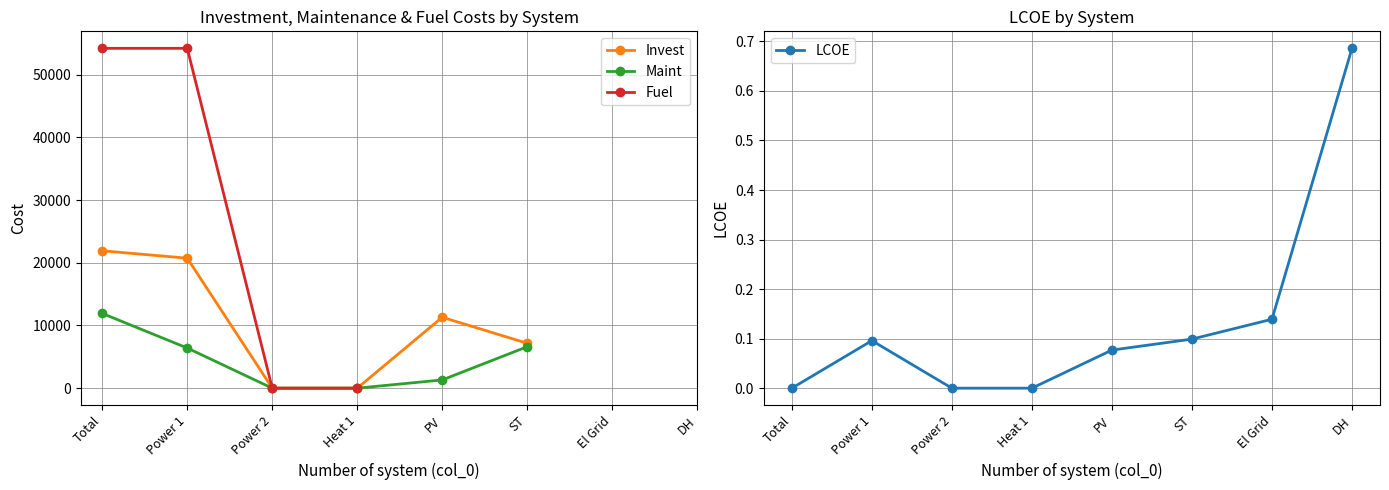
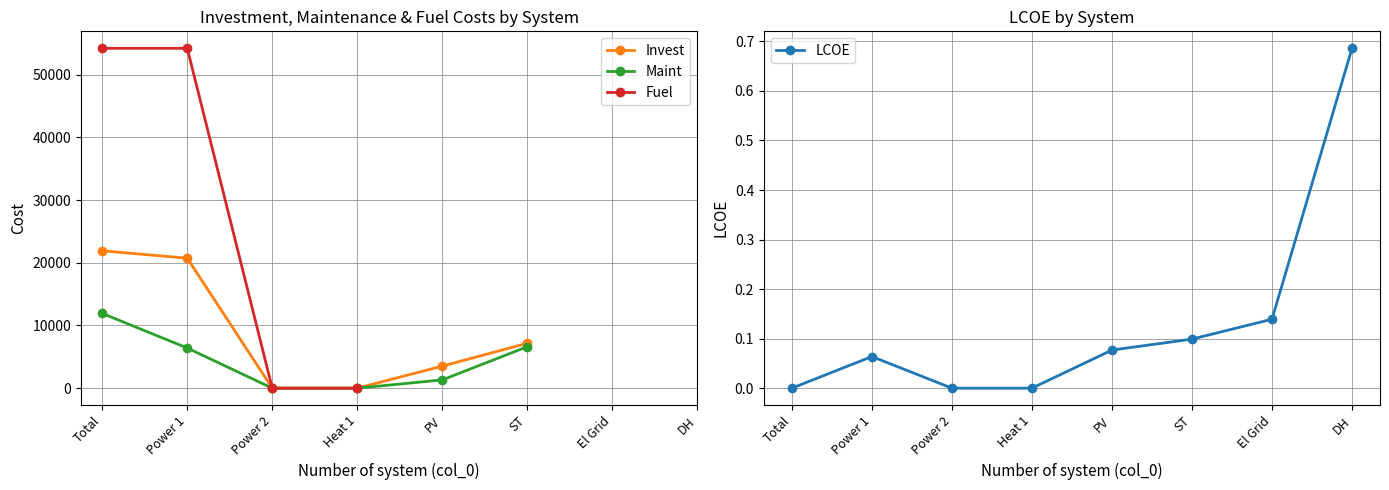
Investment, Maintenance & Fuel Costs by System, Invest, PV: 11000 -> 4000
LCOE by System, Power 1: 0.10 -> 0.06
